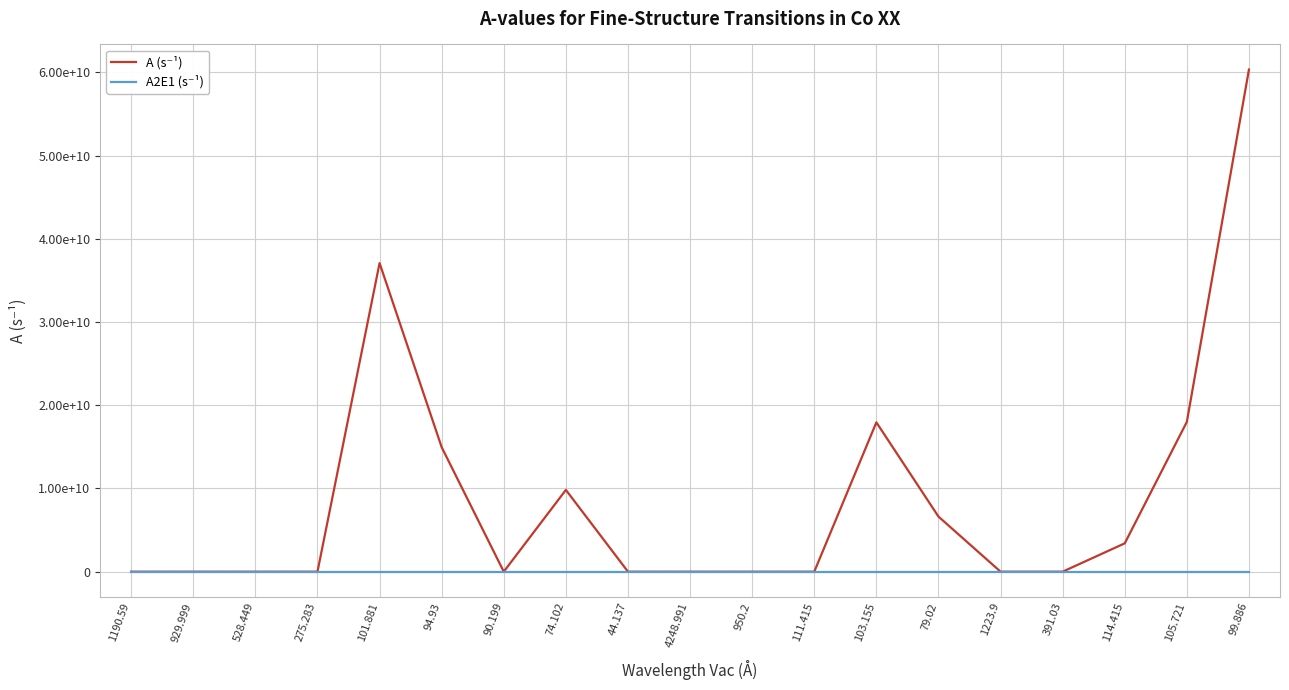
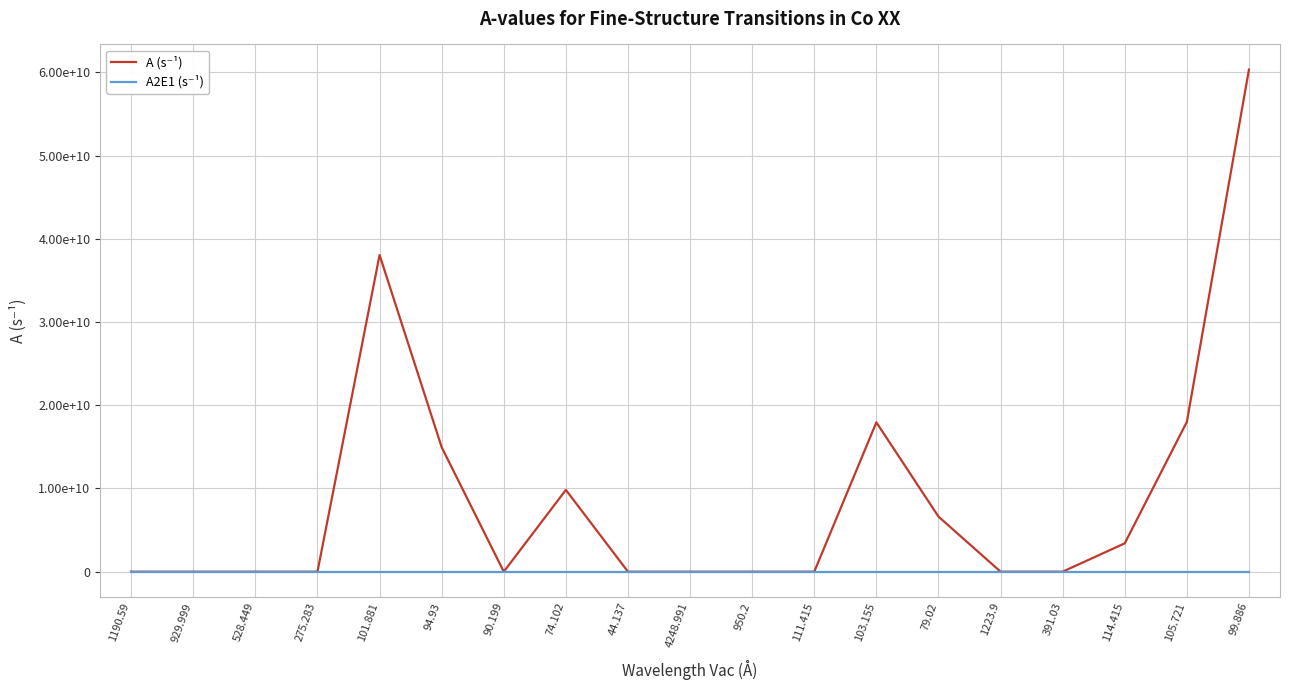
A (s⁻¹), 101.881: 37000000000 -> 38000000000
